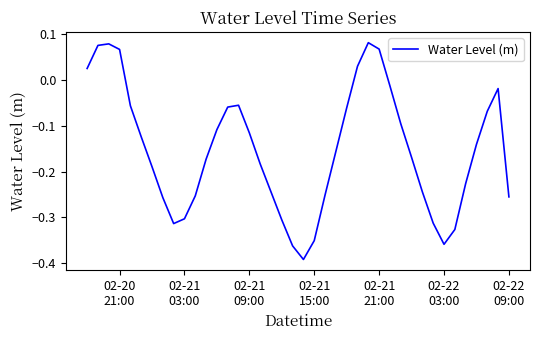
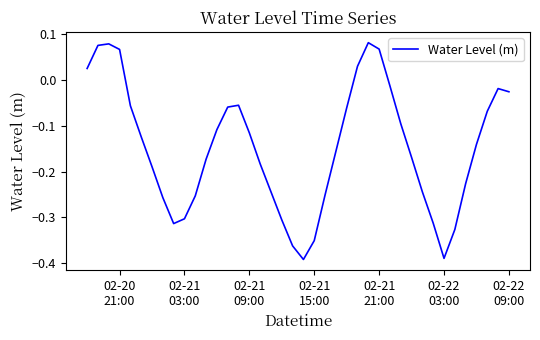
02-22 03:00: -0.36 -> -0.39
02-22 09:00: -0.26 -> -0.03
